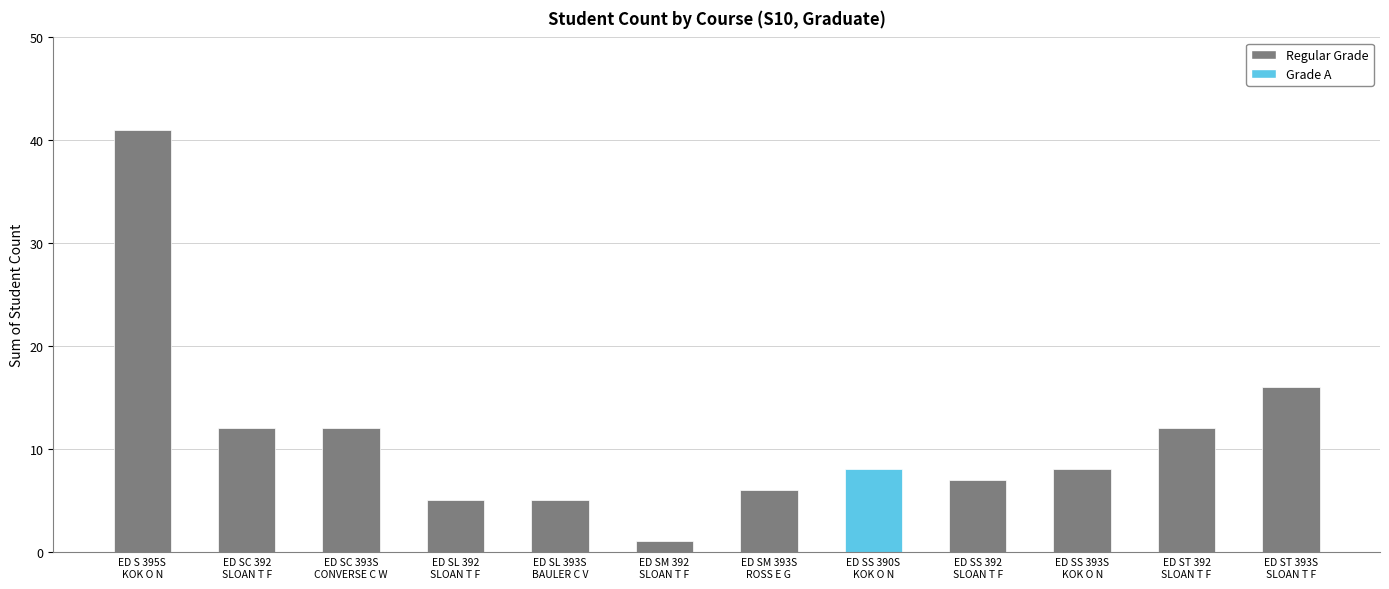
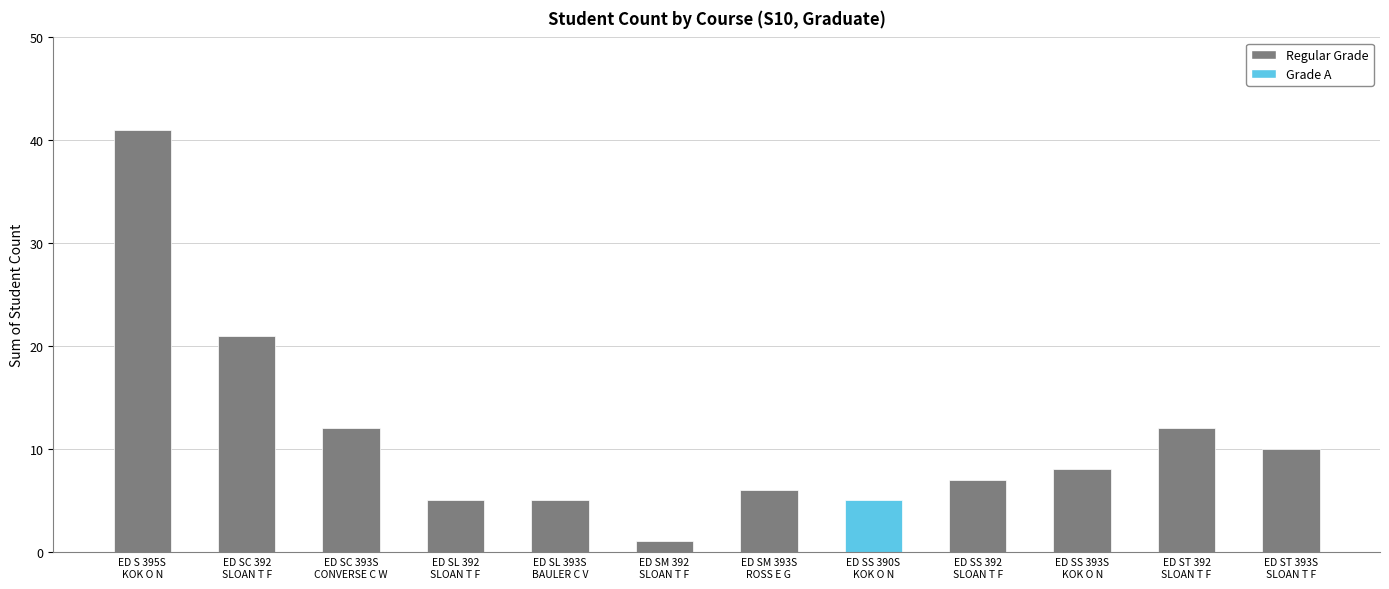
ED SC 392 SLOAN T F: 12 -> 21
ED SS 390S KOK O N: 8 -> 5
ED ST 393S SLOAN T F: 16 -> 10
